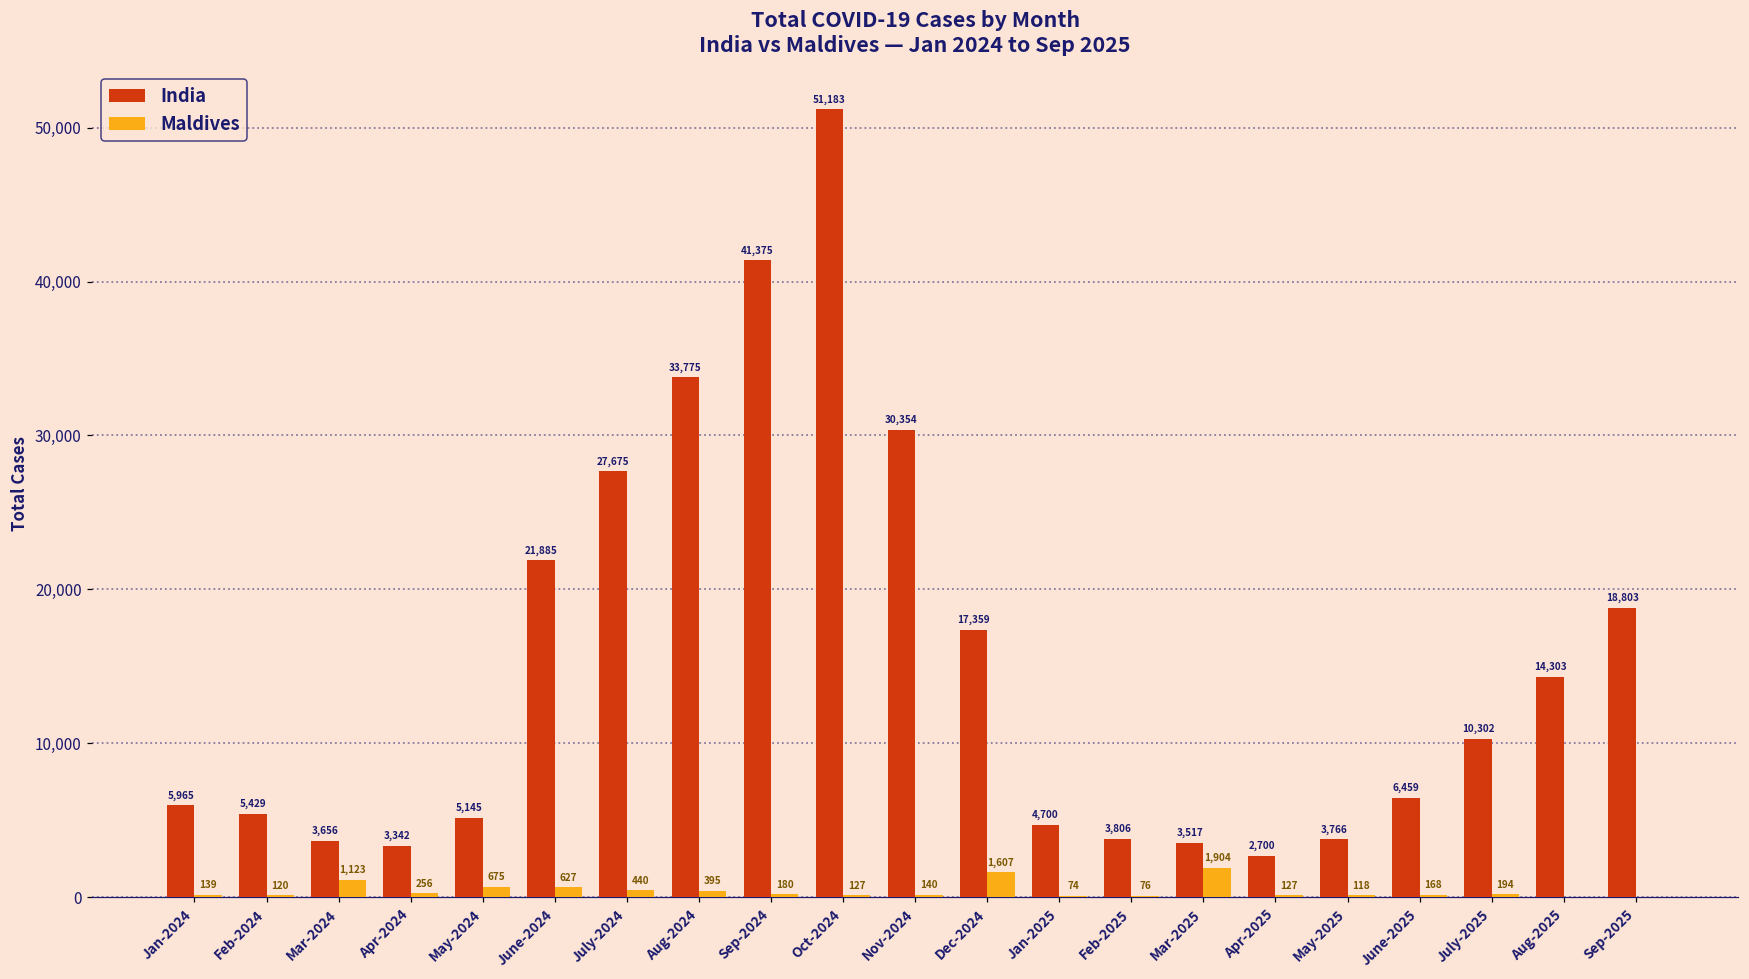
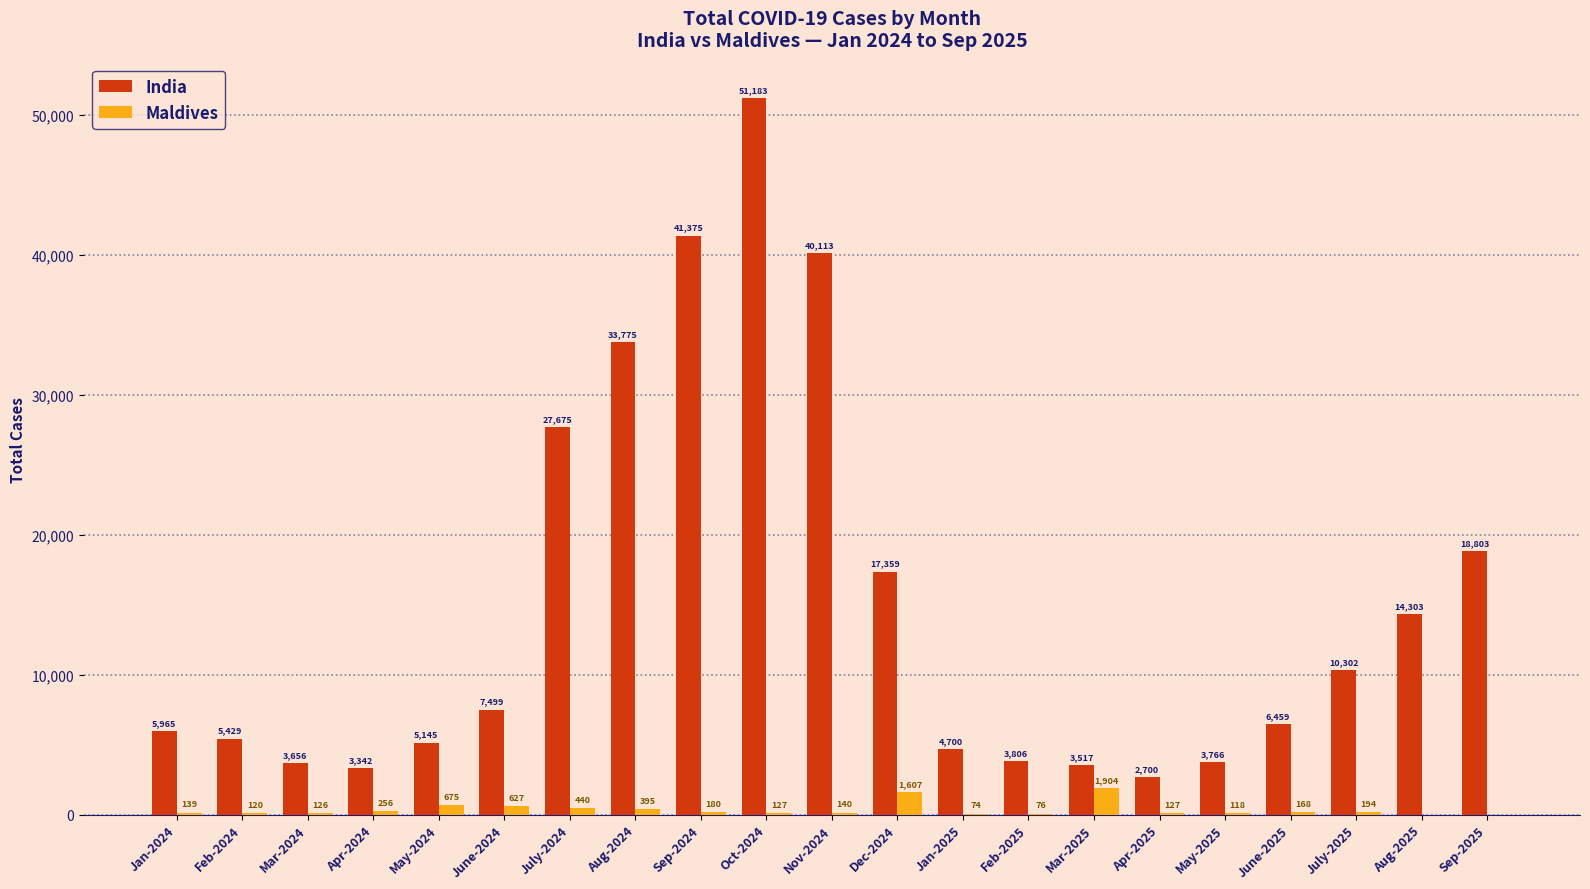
Maldives, Mar-2024: 1,123 -> 126
India, June-2024: 21,885 -> 7,499
India, Nov-2024: 30,354 -> 40,113
